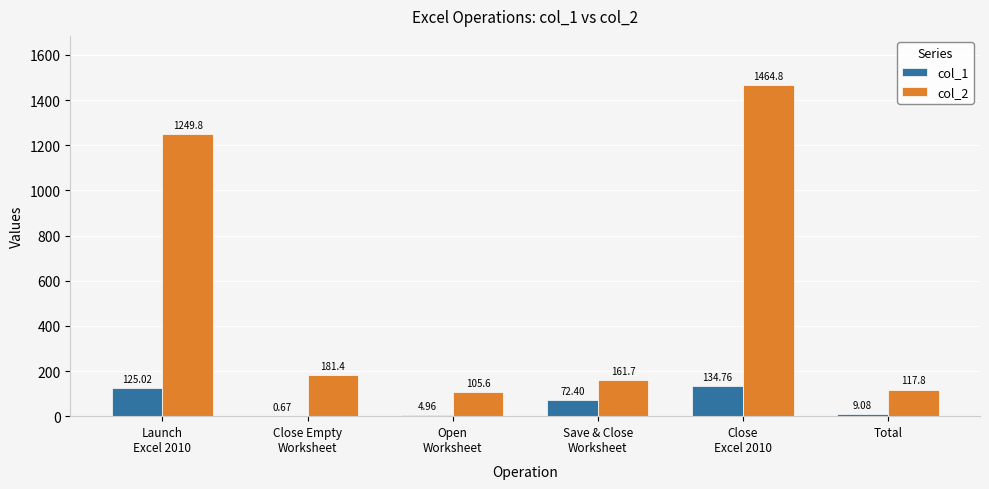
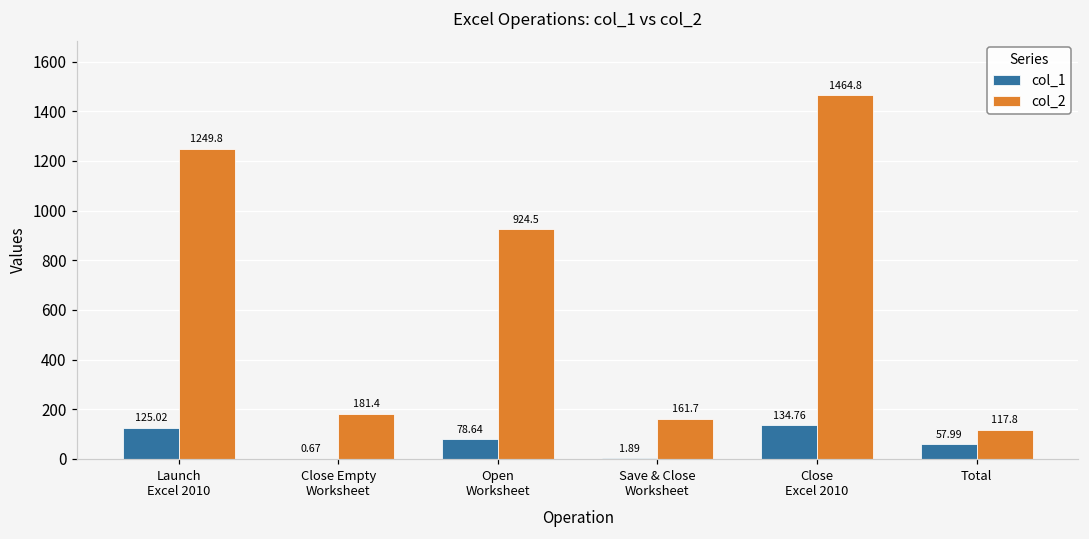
col_1, Open Worksheet: 4.96 -> 78.64
col_2, Open Worksheet: 105.6 -> 924.5
col_1, Save & Close Worksheet: 72.40 -> 1.89
col_1, Total: 9.08 -> 57.99
